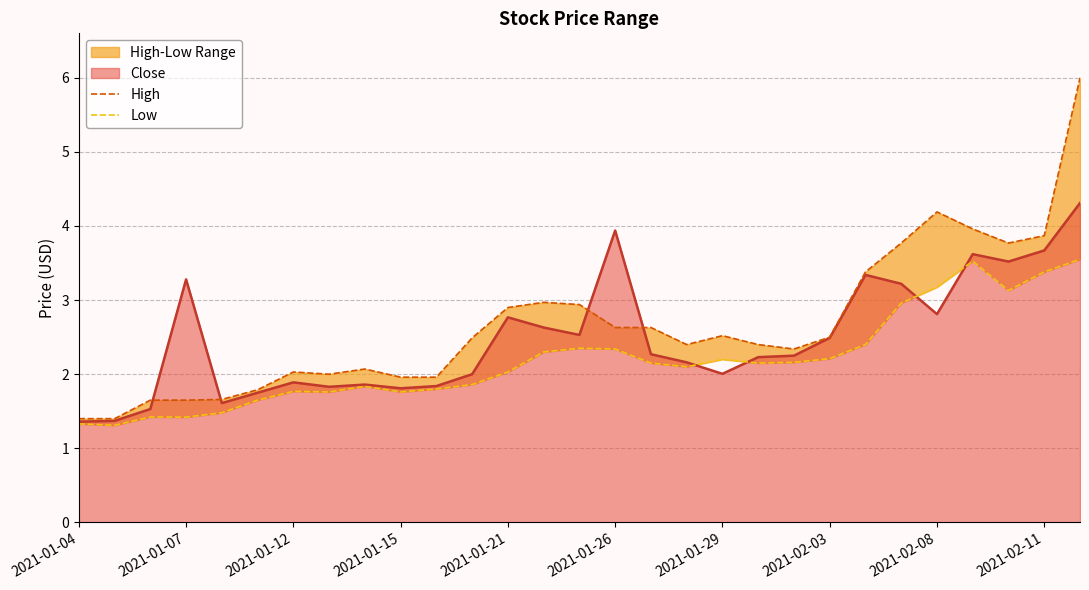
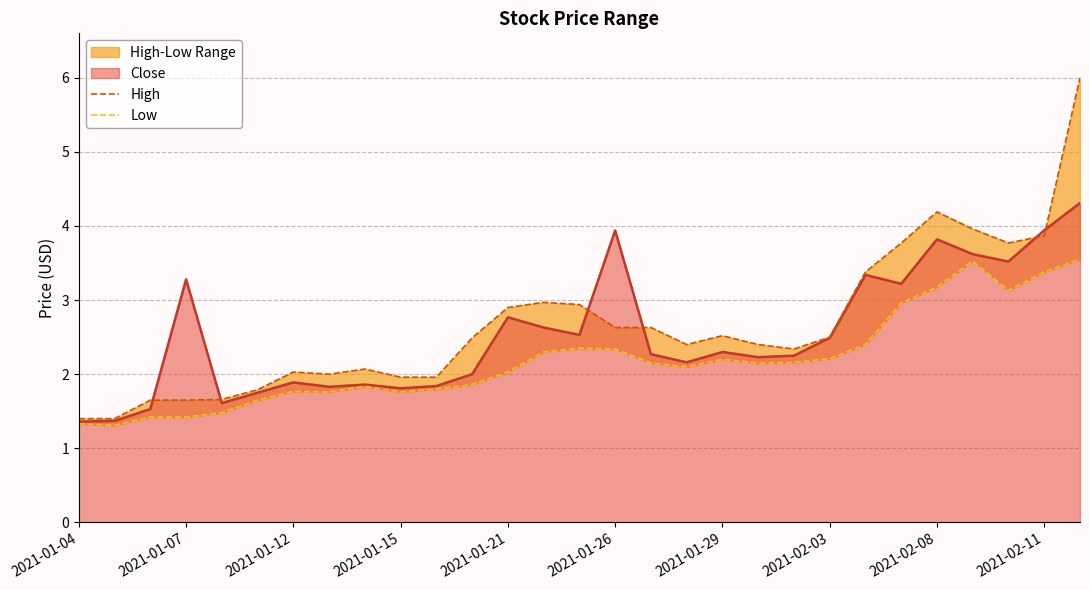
Close, 2021-01-29: 2.0 -> 2.3
Close, 2021-02-08: 2.8 -> 3.8
Close, 2021-02-11: 3.7 -> 3.9
